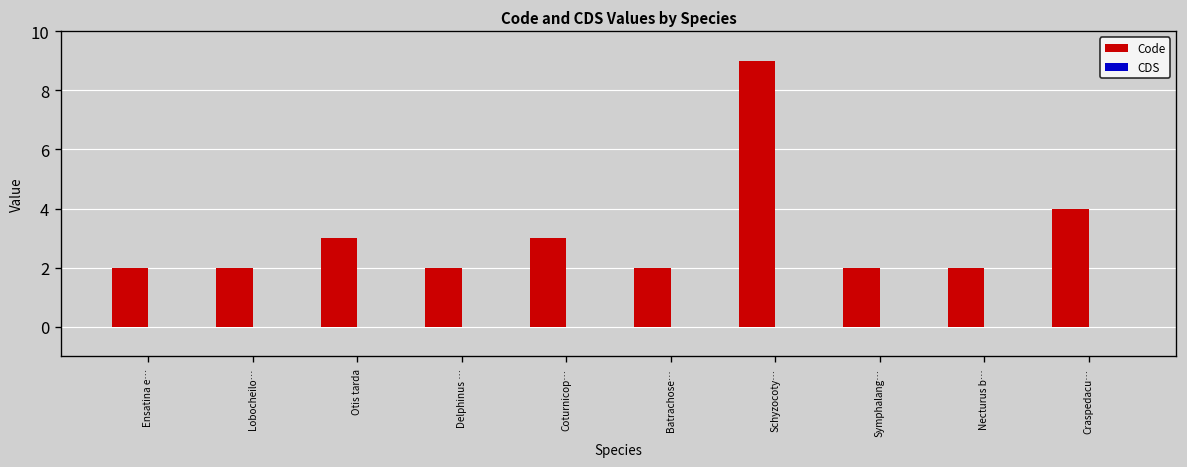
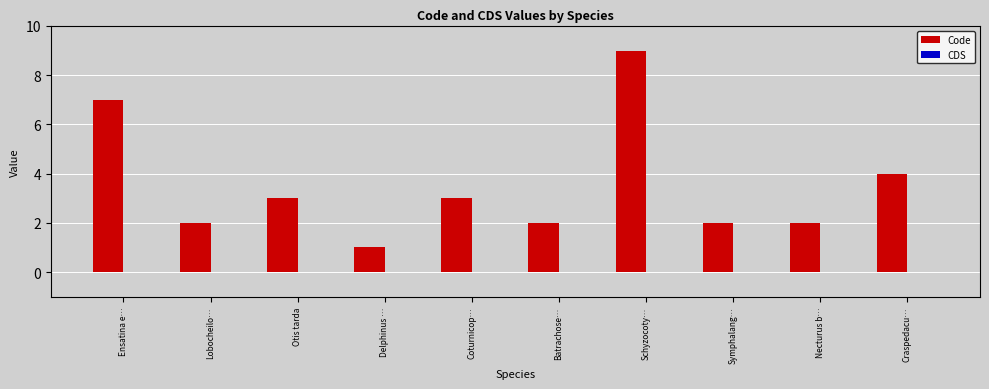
Code, Ensatina e…: 2 -> 7
Code, Delphinus …: 2 -> 1
